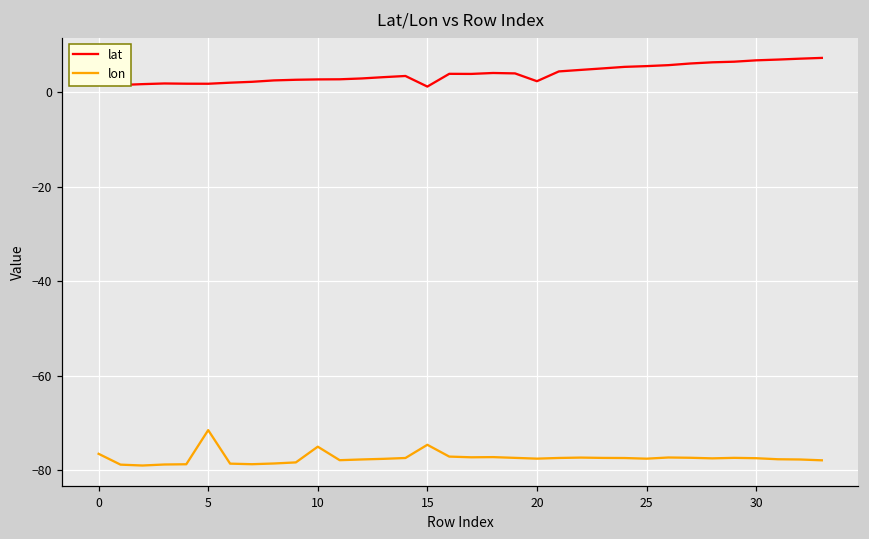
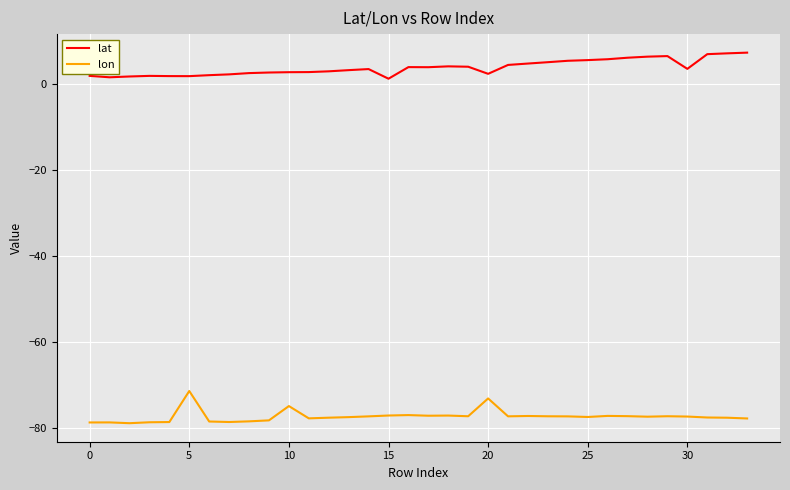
lon, 0: -77 -> -79
lon, 15: -75 -> -77
lon, 20: -78 -> -73
lat, 30: 7 -> 3
